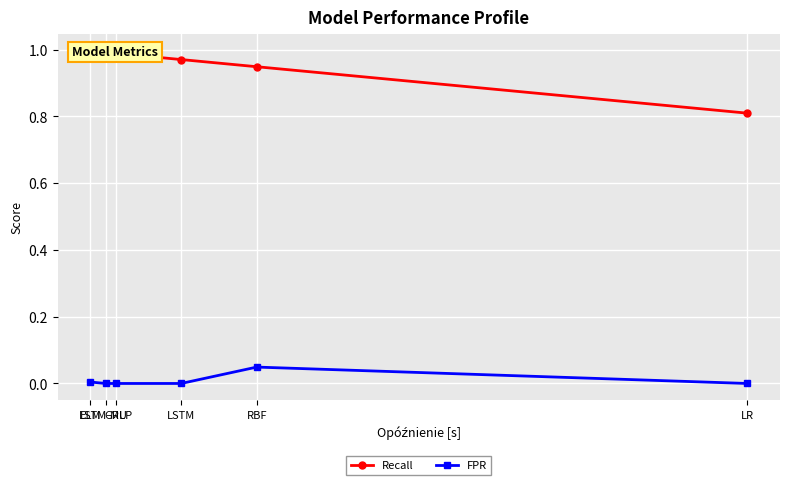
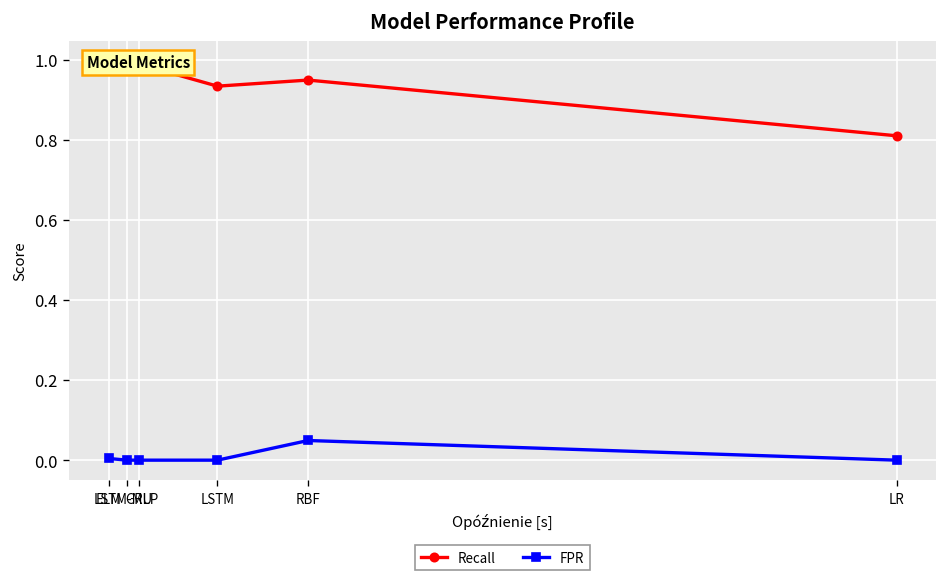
Recall, LSTM: 0.97 -> 0.93
